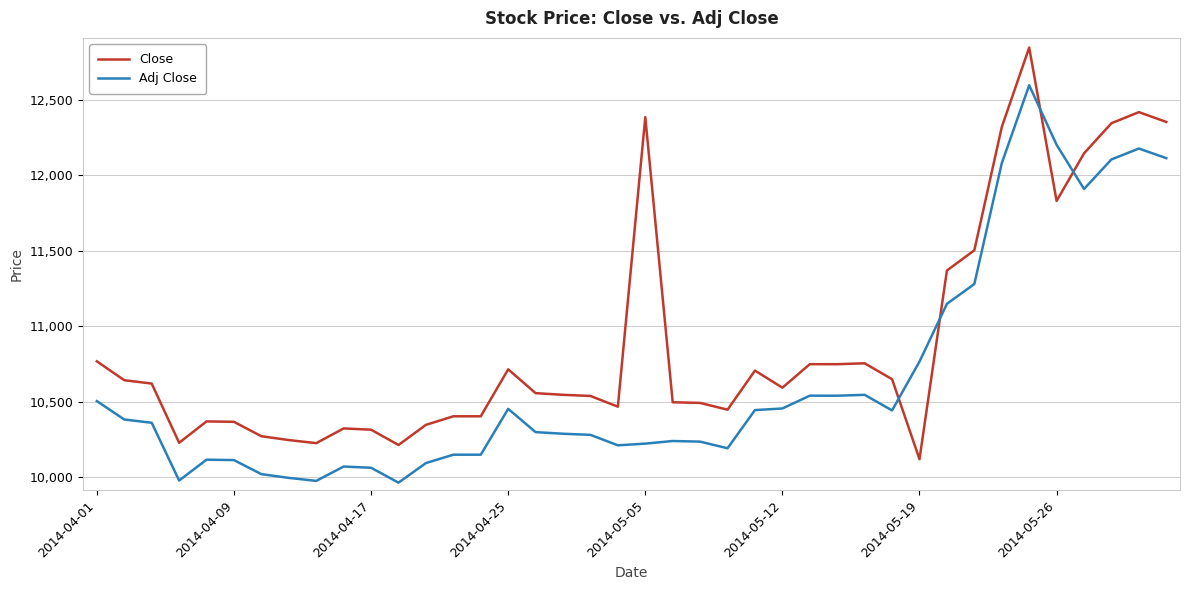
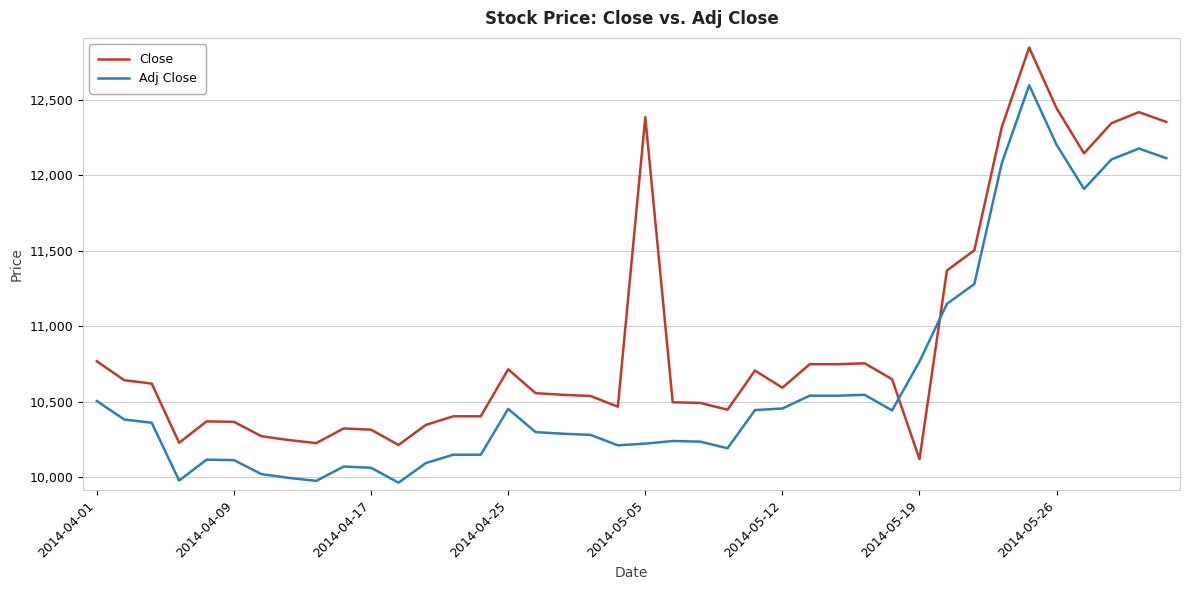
Close, 2014-05-26: 11,830 -> 12,450
